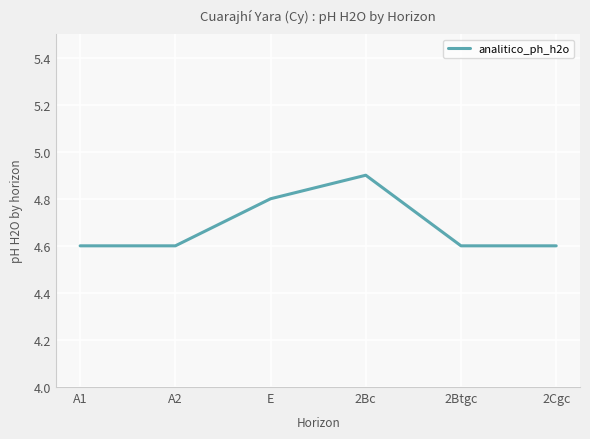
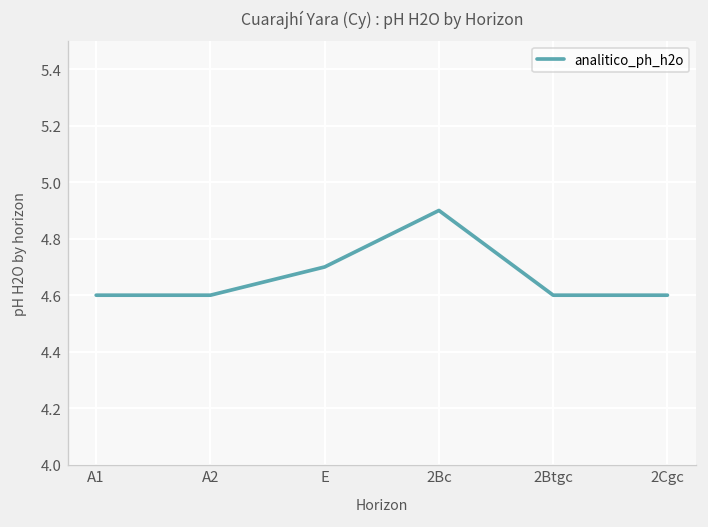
E: 4.8 -> 4.7
